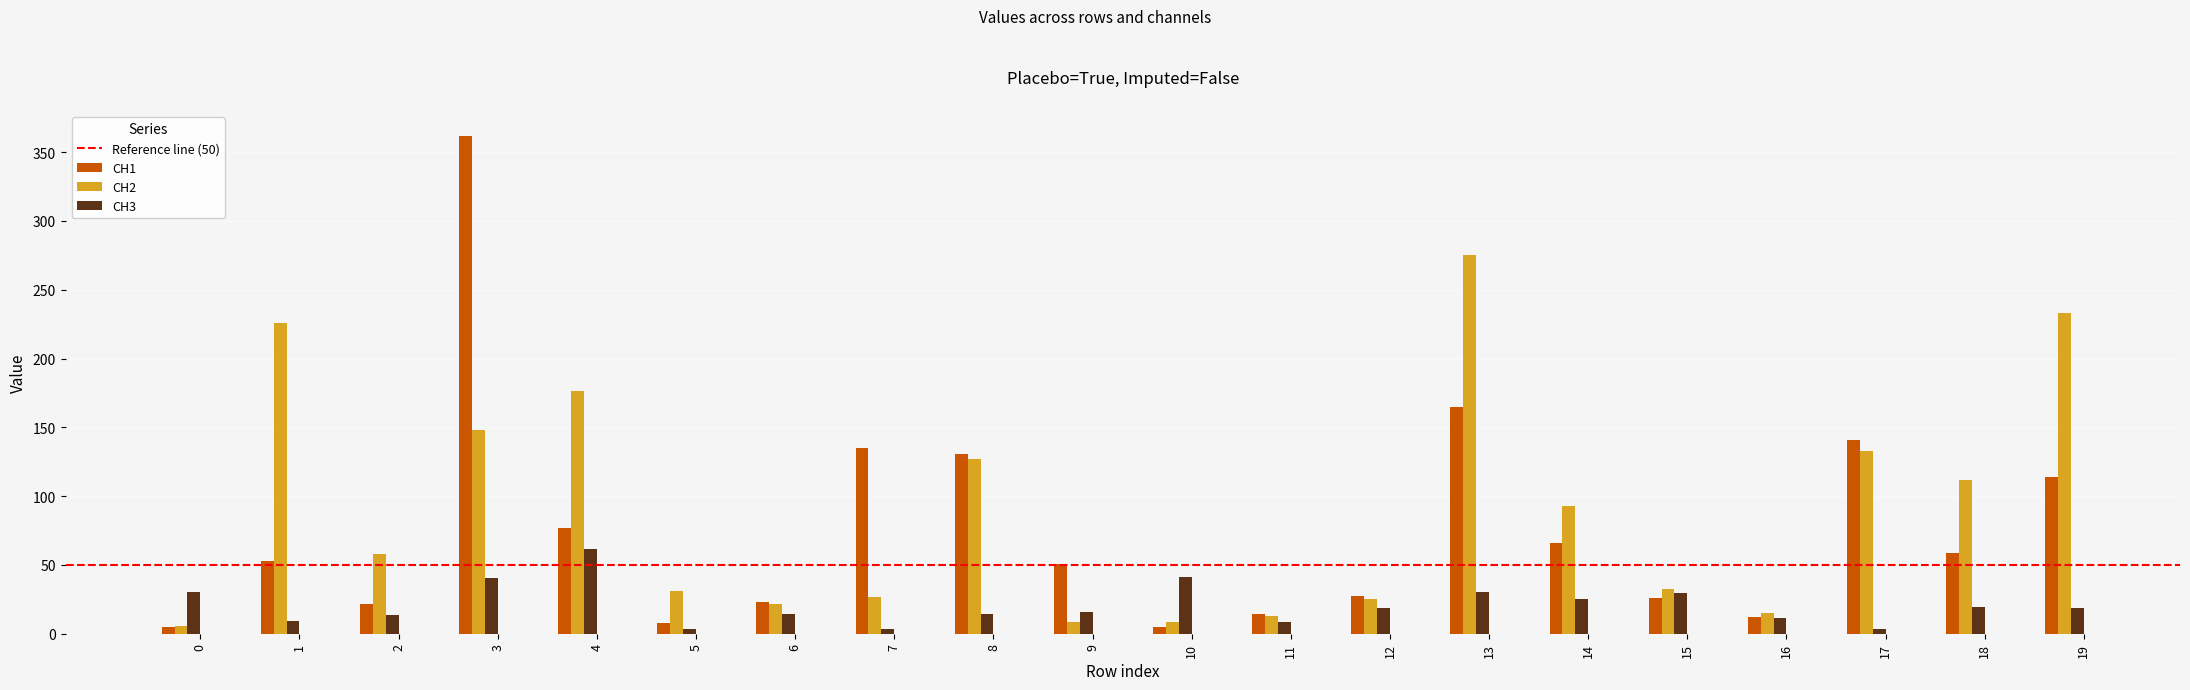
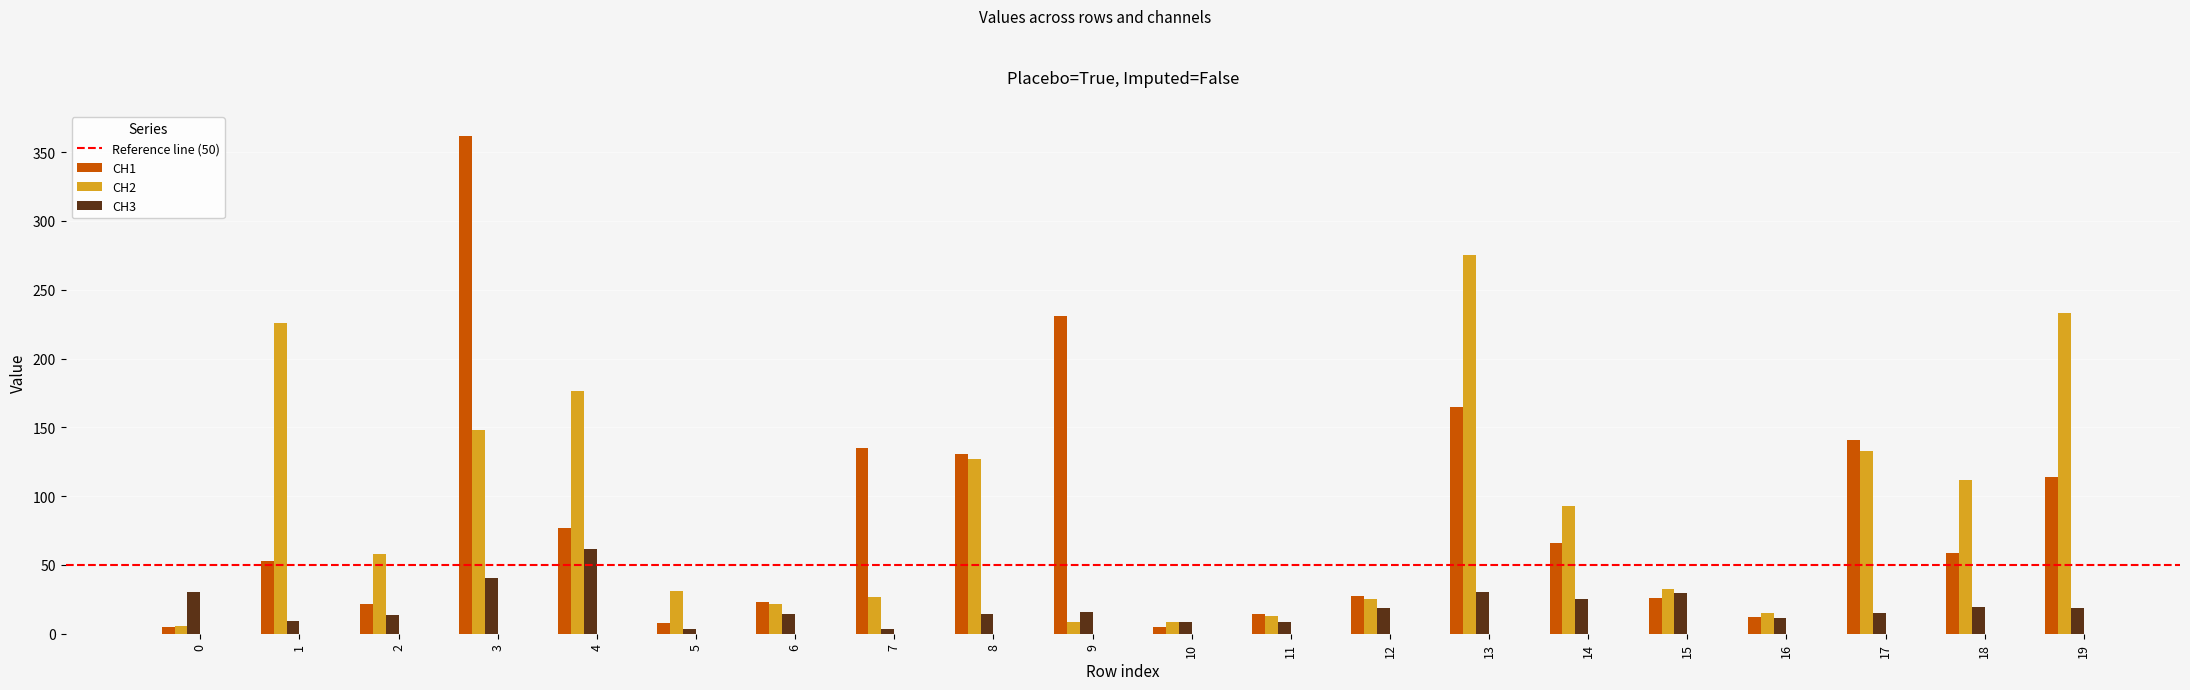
CH1, 9: 51 -> 231
CH3, 10: 41 -> 8
CH3, 17: 3 -> 15
